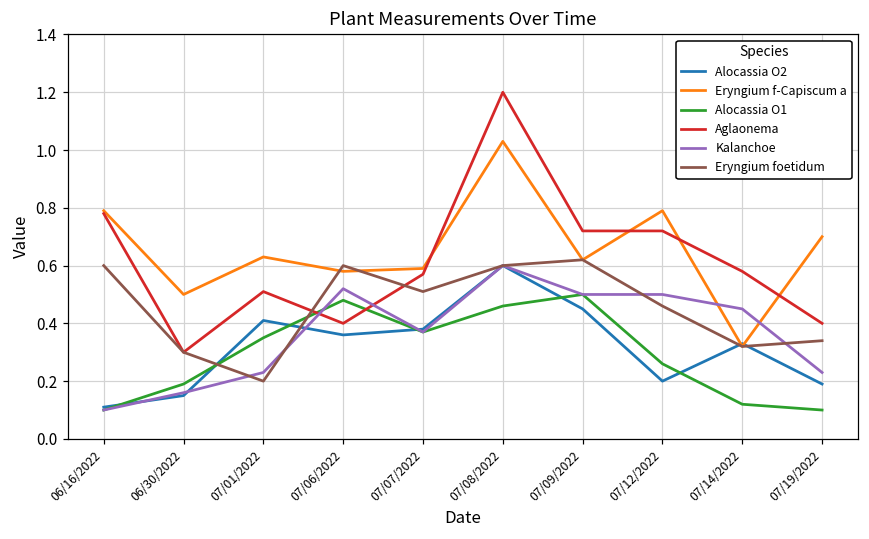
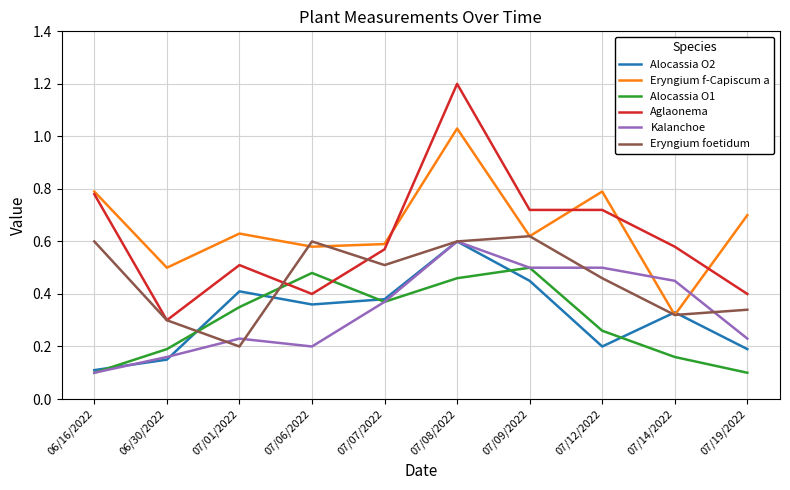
Kalanchoe, 07/06/2022: 0.52 -> 0.20
Alocassia O1, 07/14/2022: 0.12 -> 0.16
